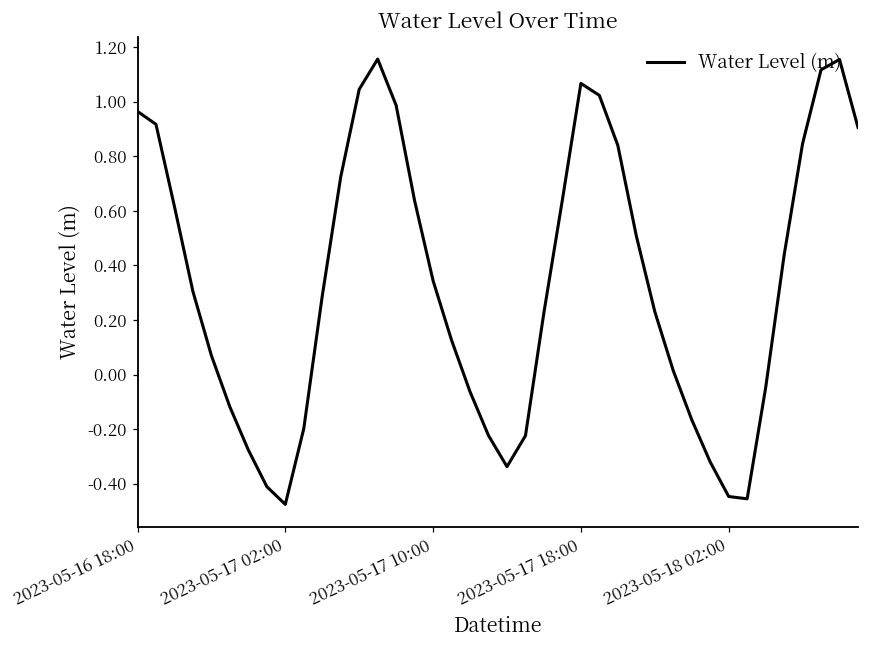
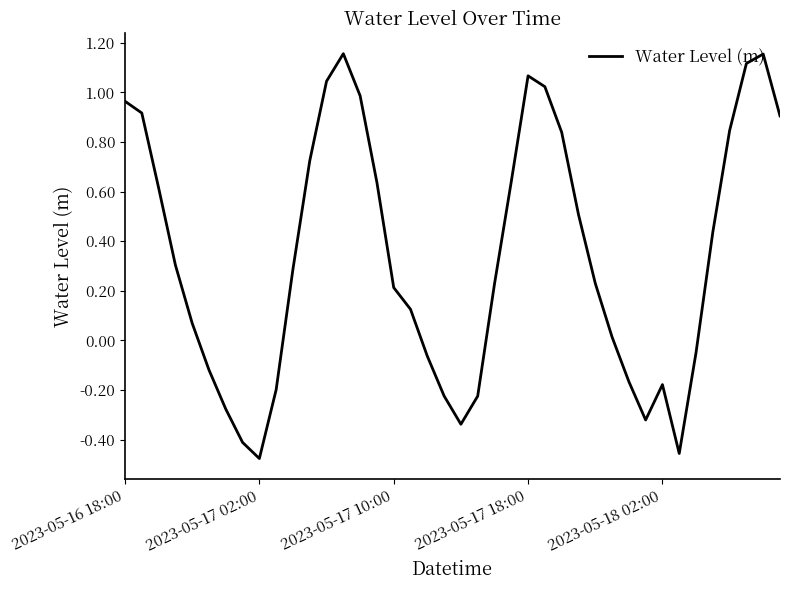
2023-05-17 10:00: 0.34 -> 0.21
2023-05-18 02:00: -0.45 -> -0.18
